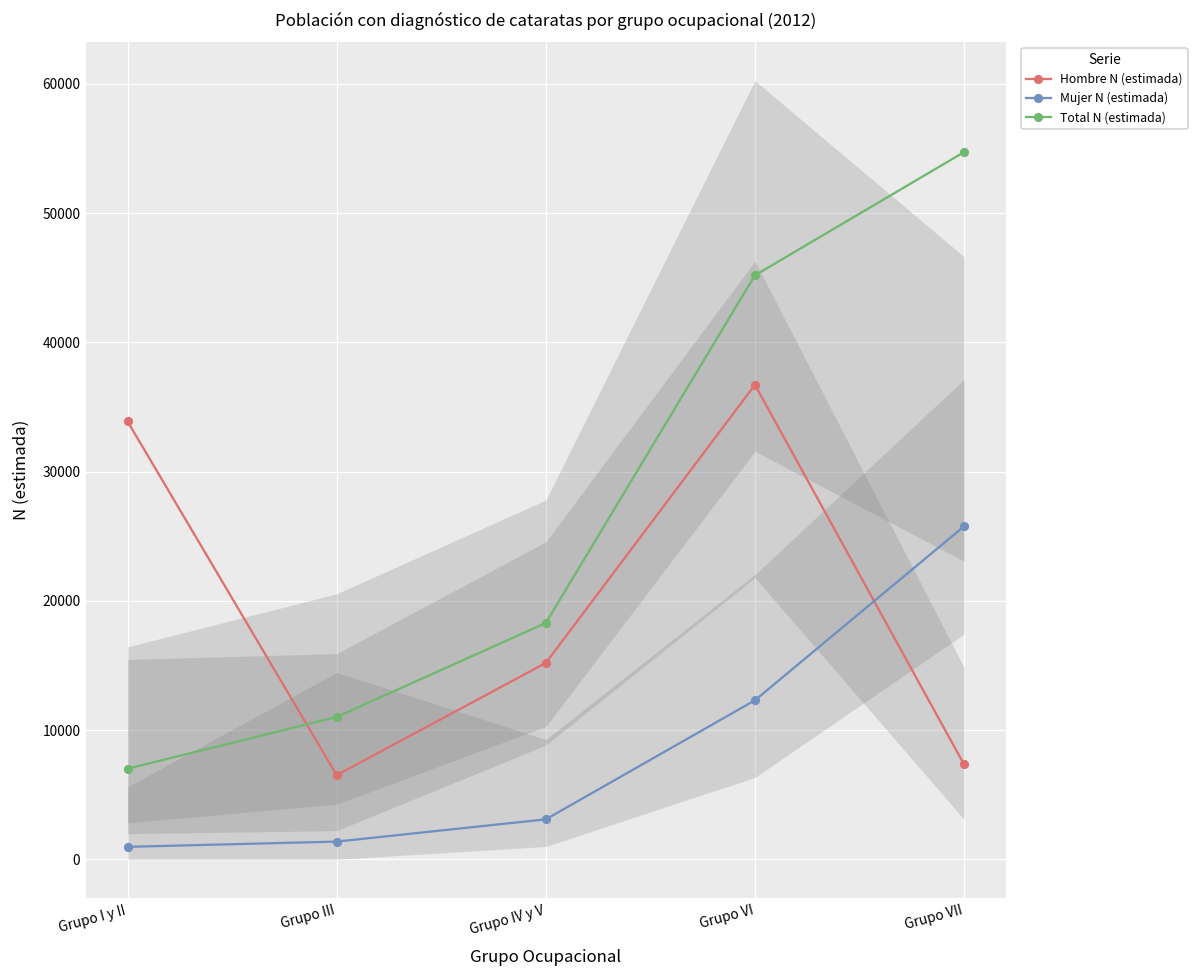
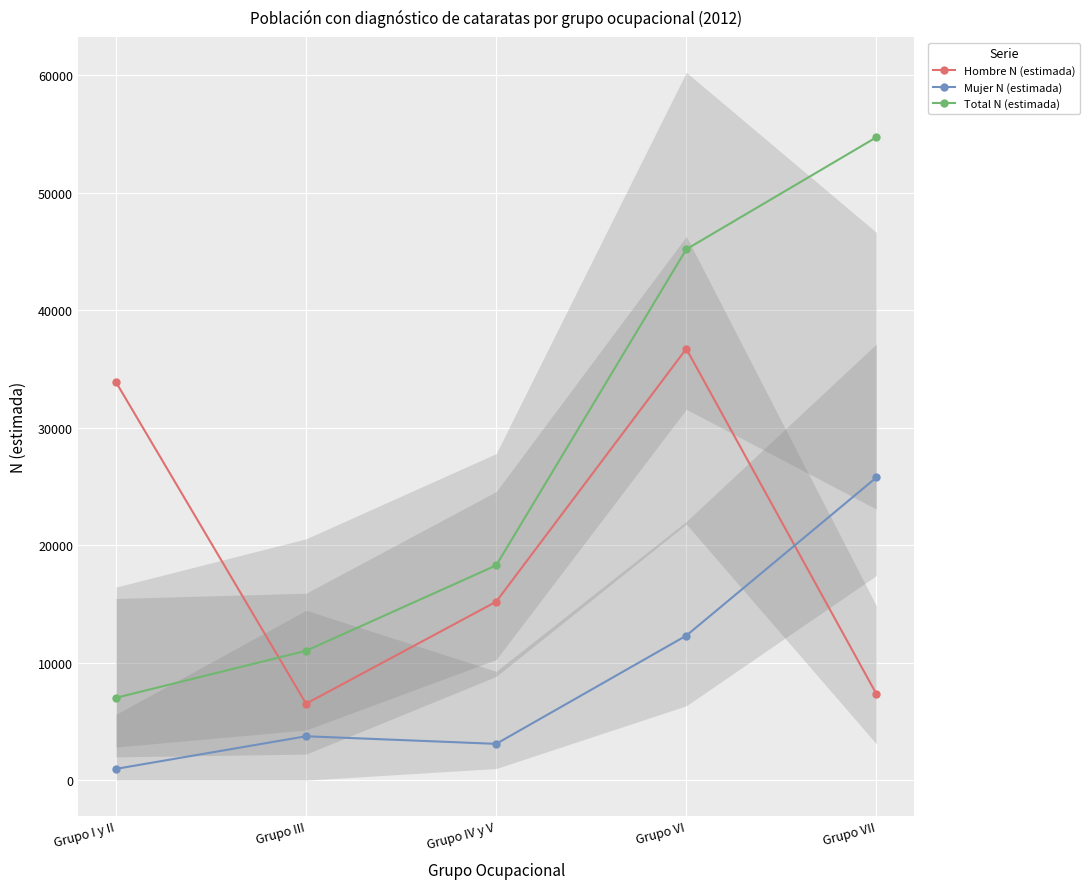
Mujer N (estimada), Grupo III: 1400 -> 3700
